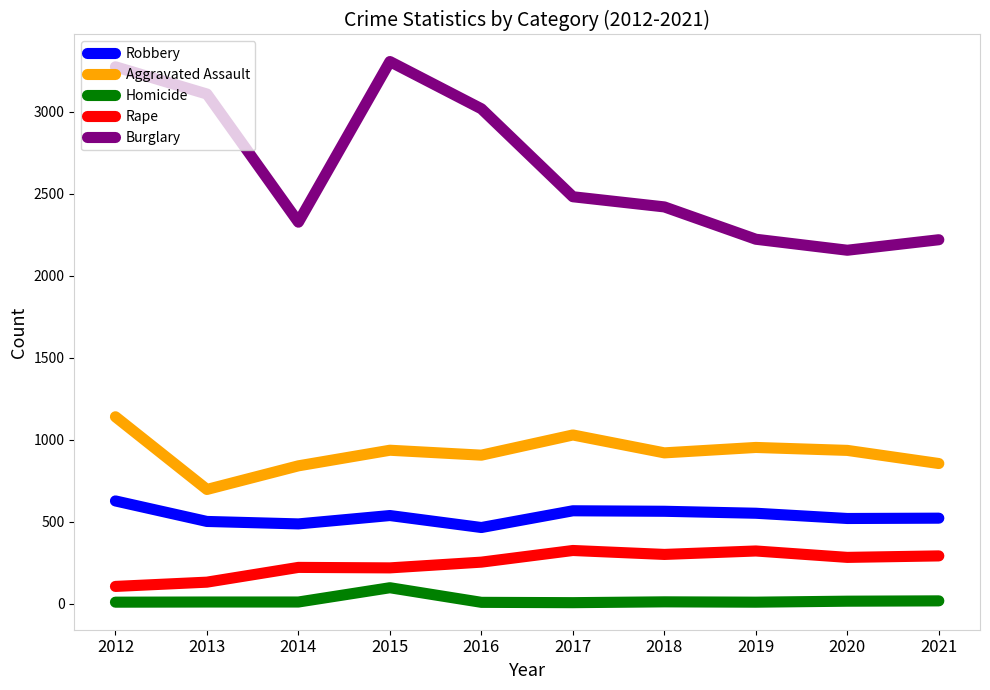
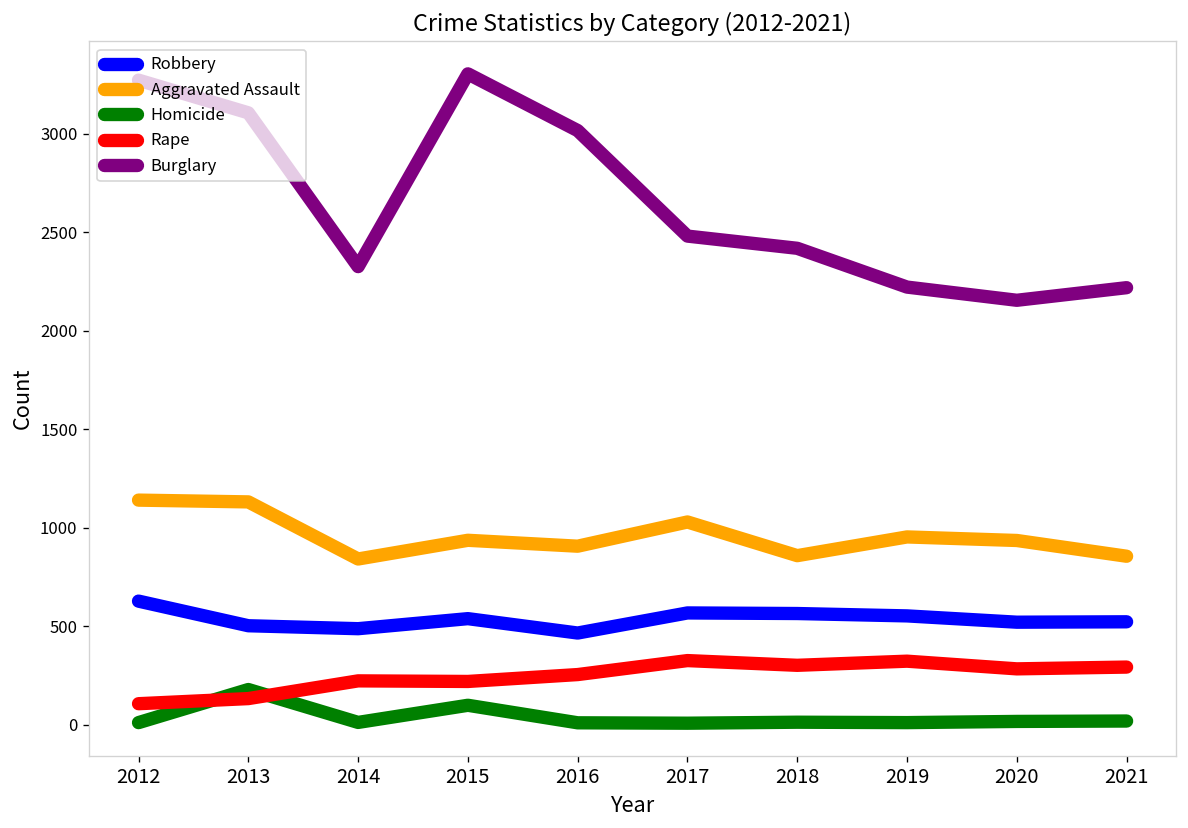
Aggravated Assault, 2013: 700 -> 1130
Homicide, 2013: 10 -> 180
Aggravated Assault, 2018: 920 -> 860
